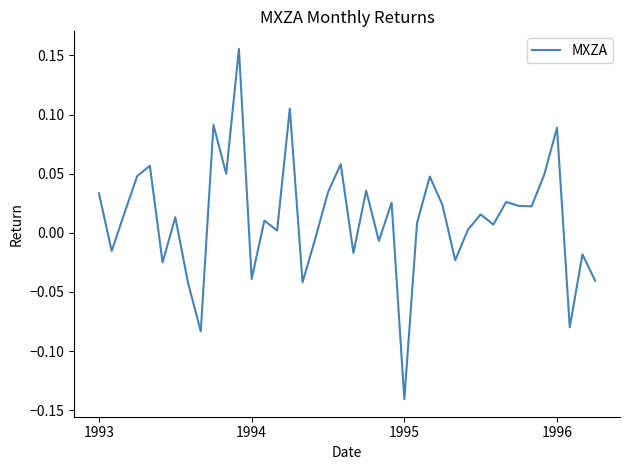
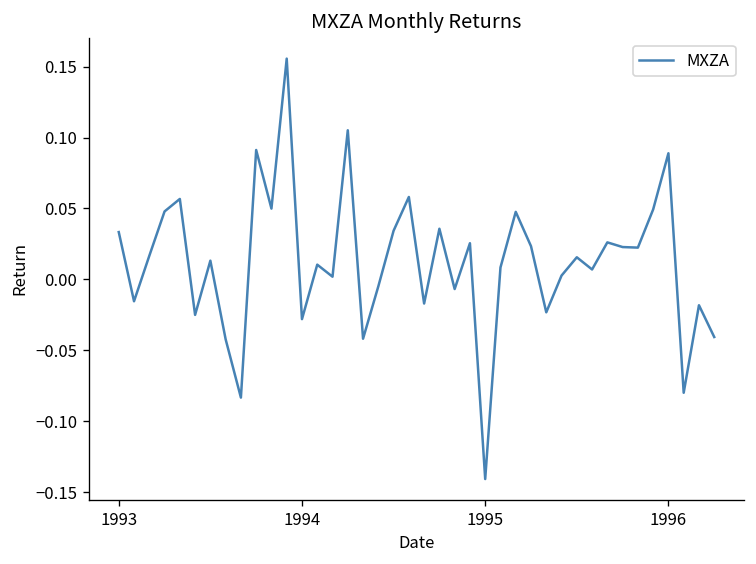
1994: -0.039 -> -0.028
